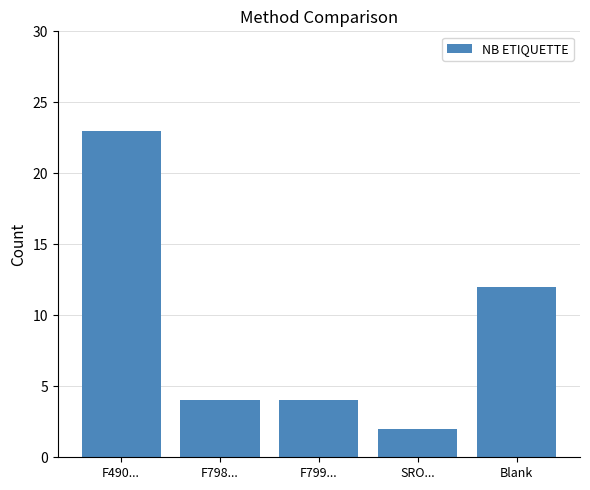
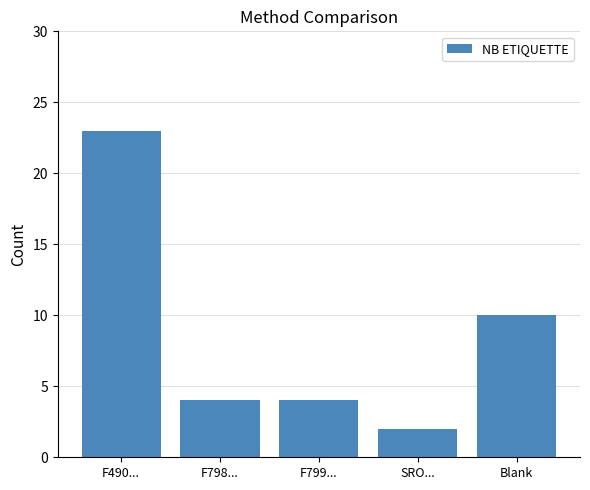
Blank: 12 -> 10
